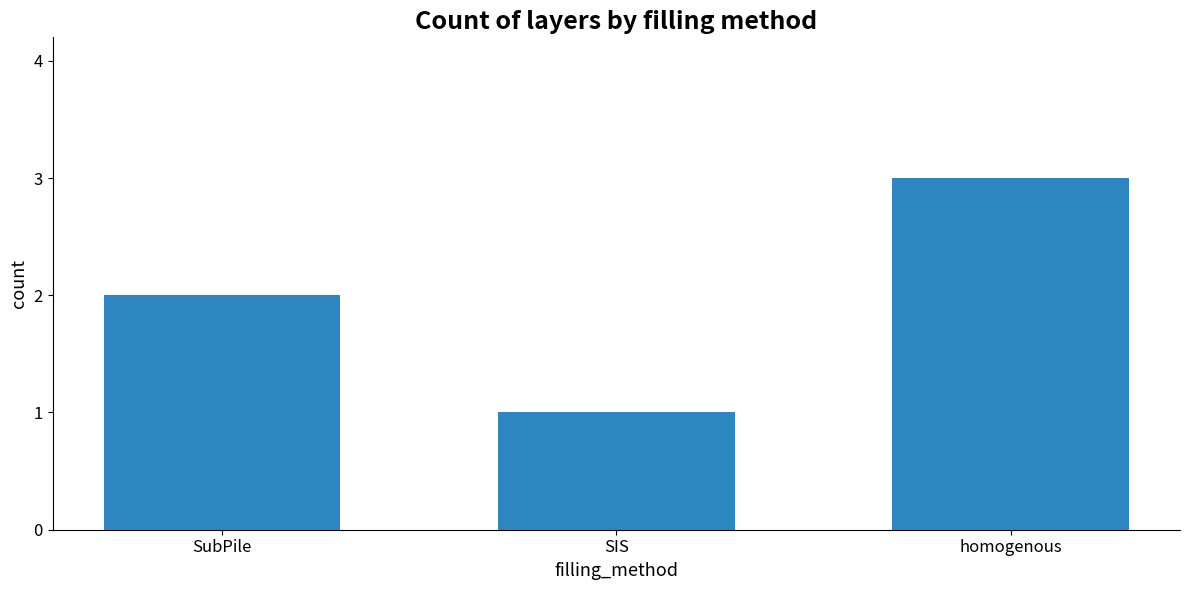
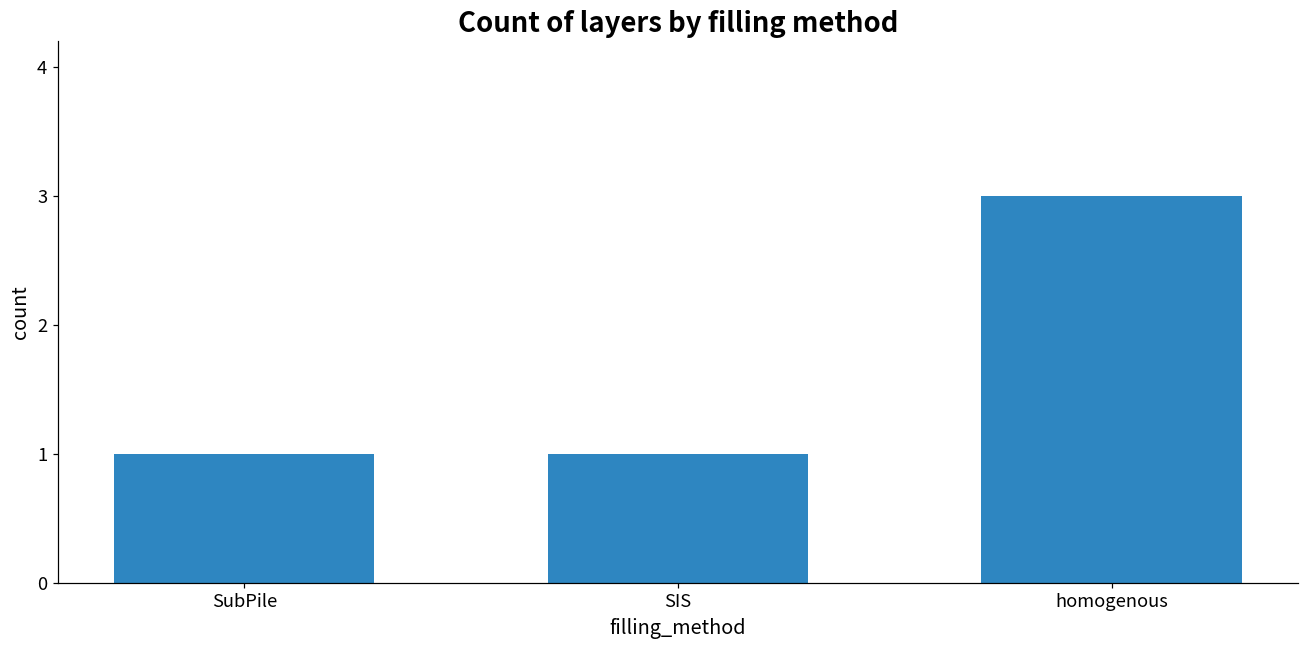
SubPile: 2 -> 1
